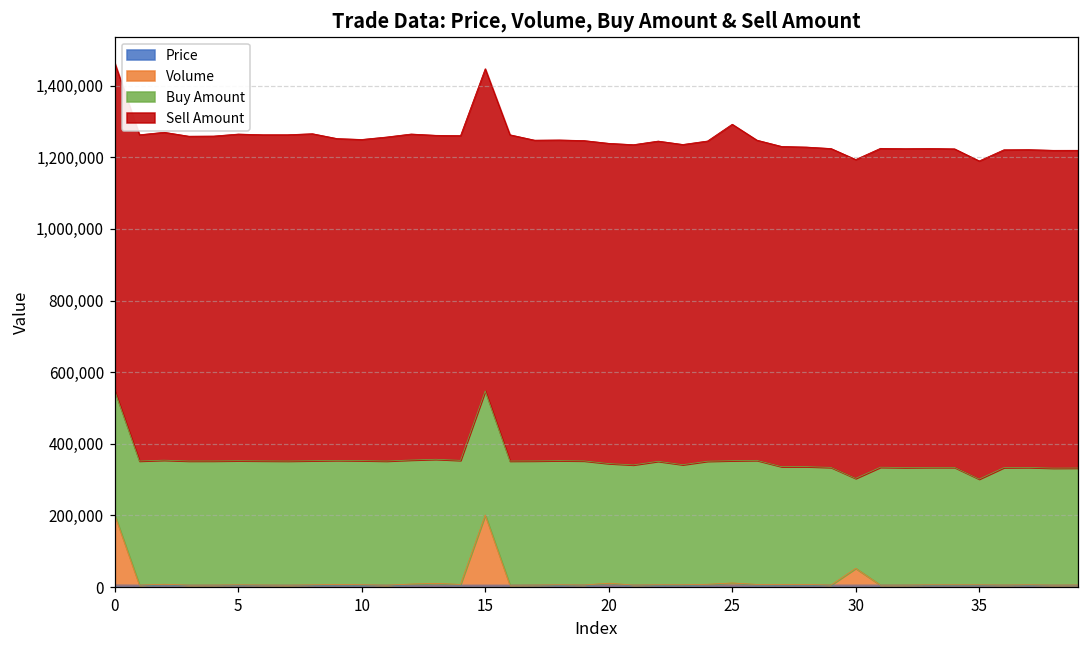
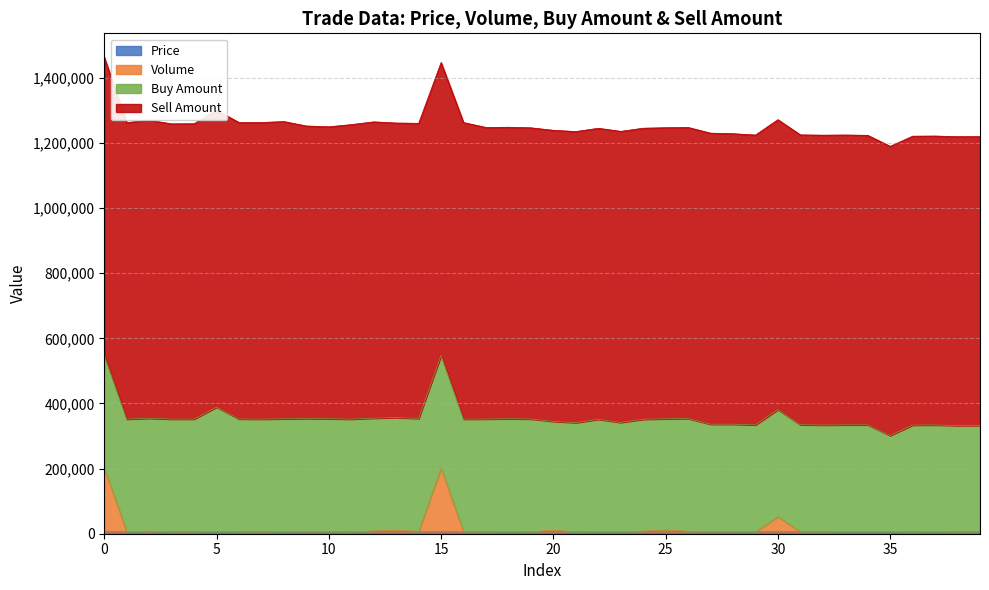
Buy Amount, 5: 350,000 -> 380,000
Sell Amount, 25: 940,000 -> 890,000
Buy Amount, 30: 250,000 -> 330,000
